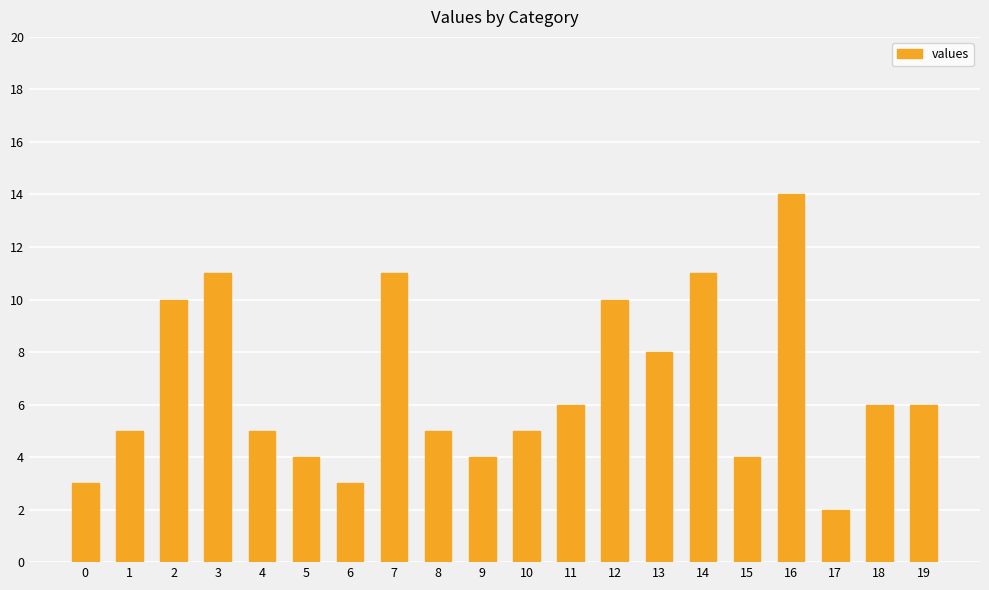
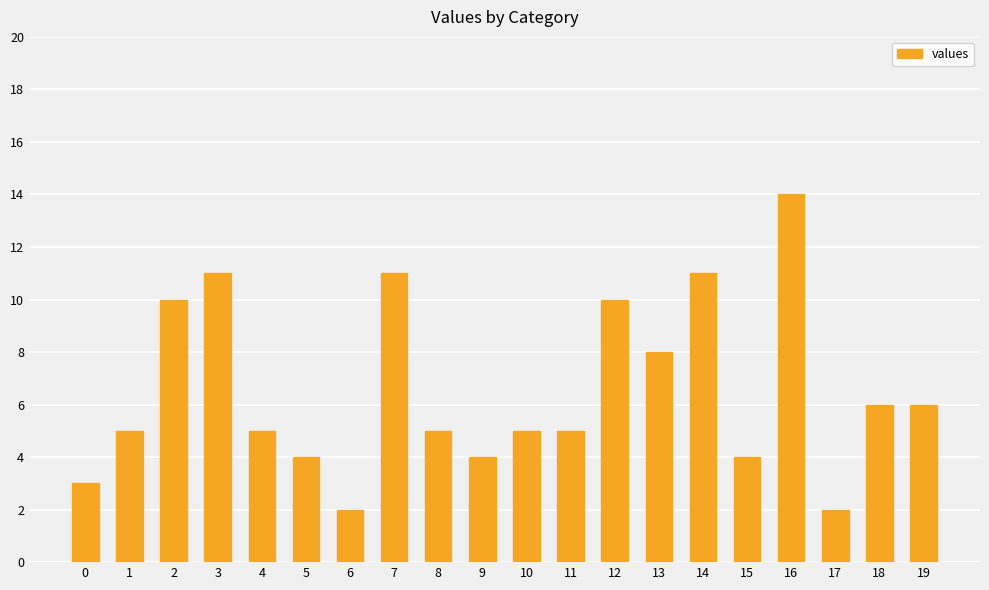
6: 3 -> 2
11: 6 -> 5
